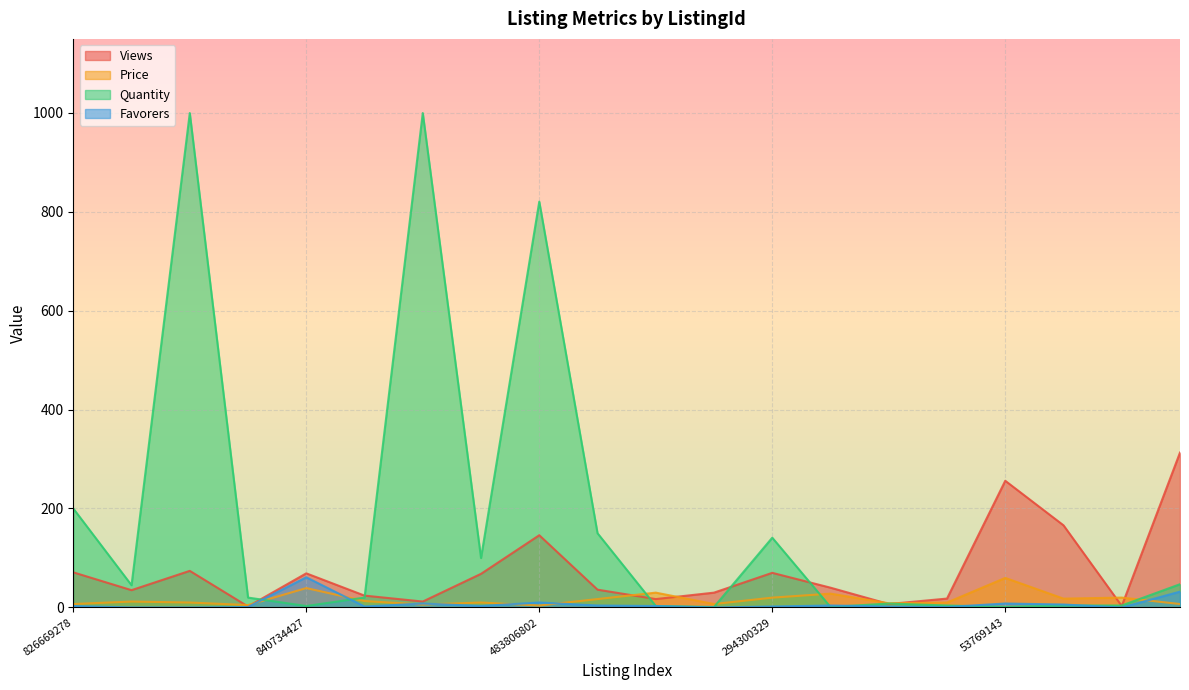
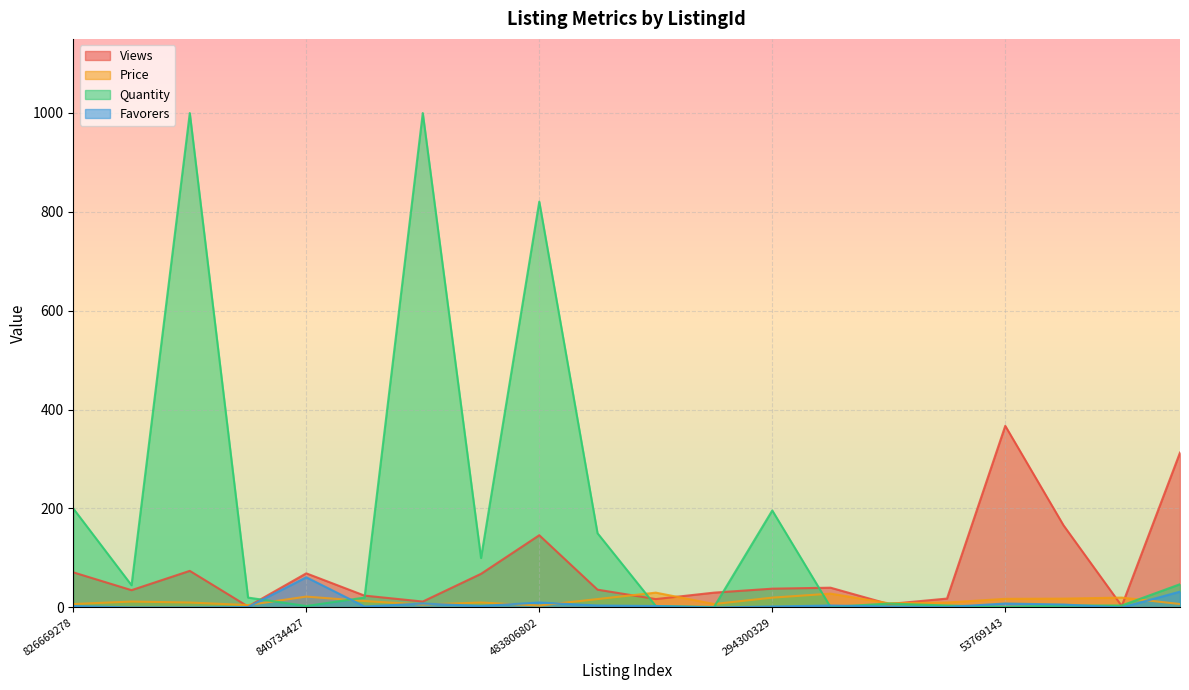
Price, 840734427: 40 -> 20
Views, 294300329: 70 -> 40
Quantity, 294300329: 140 -> 200
Views, 53769143: 260 -> 370
Price, 53769143: 60 -> 20
